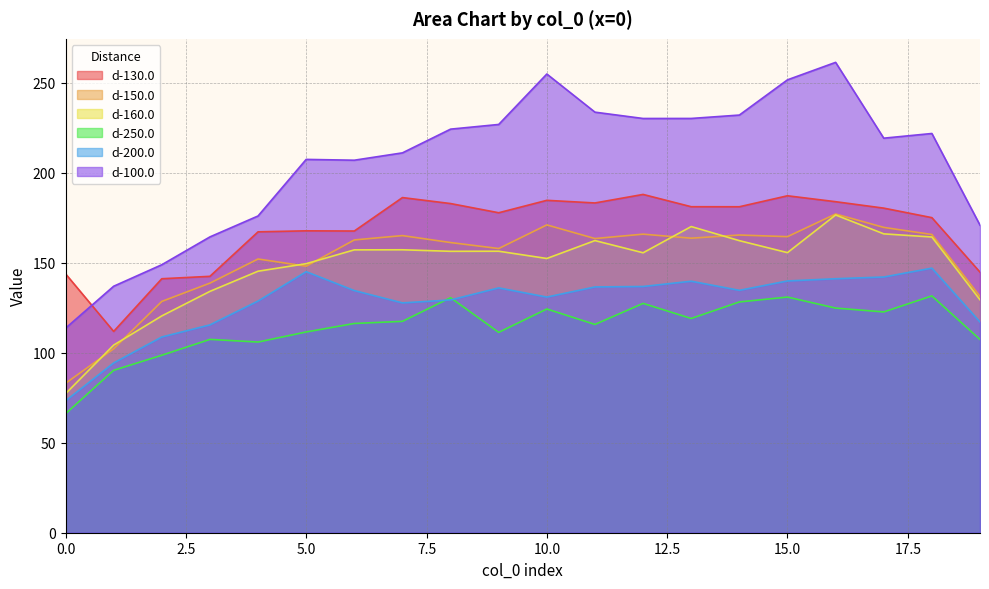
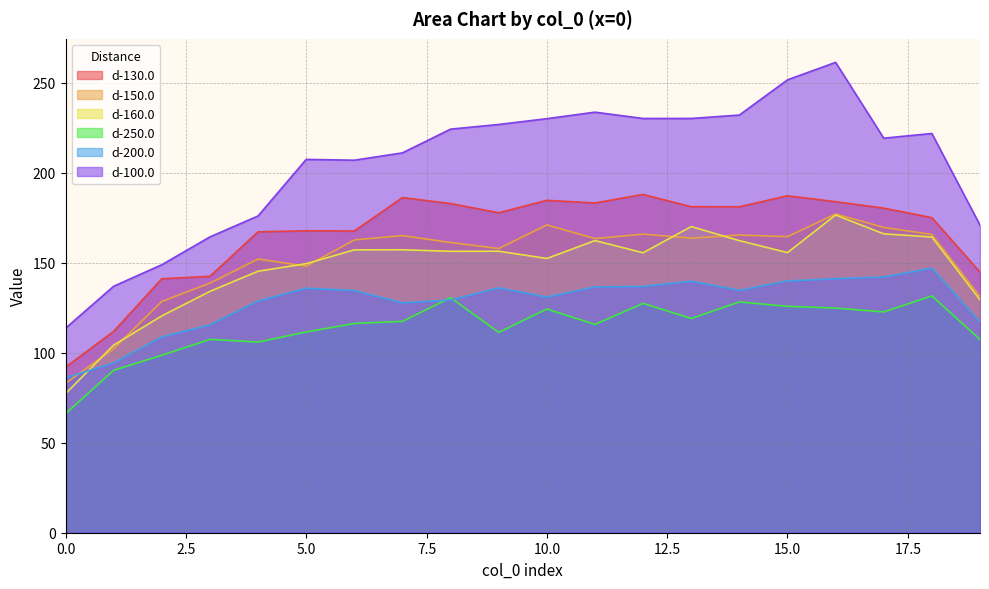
d-130.0, 0.0: 144 -> 92
d-200.0, 0.0: 73 -> 86
d-200.0, 5.0: 145 -> 136
d-100.0, 10.0: 255 -> 230
d-250.0, 15.0: 131 -> 126
